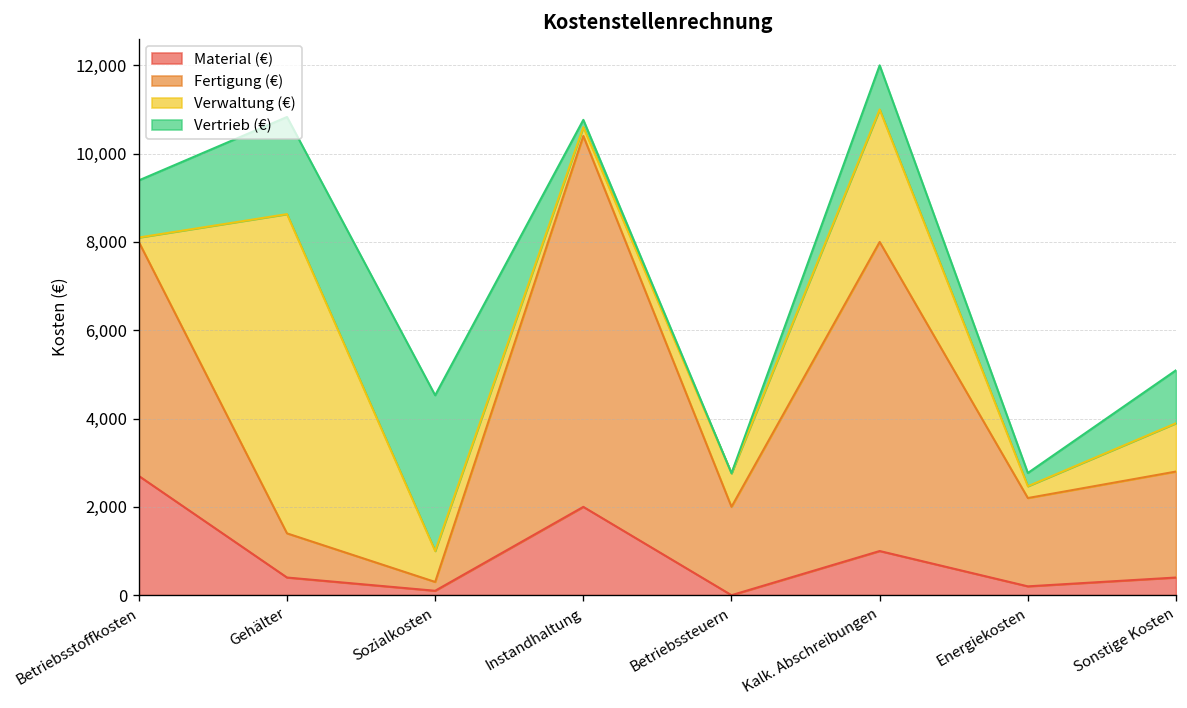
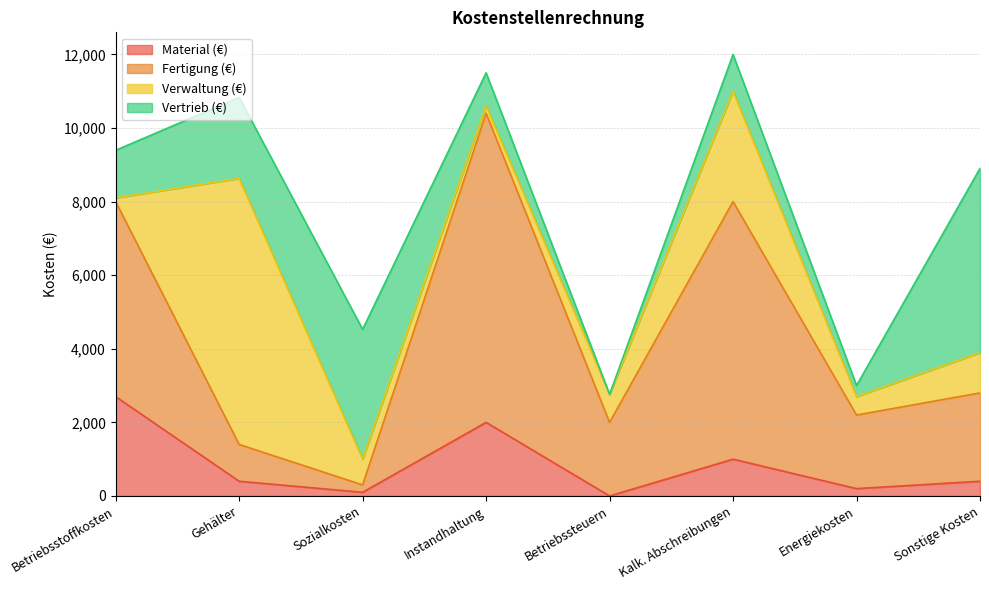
Vertrieb (€), Instandhaltung: 200 -> 900
Verwaltung (€), Energiekosten: 300 -> 500
Vertrieb (€), Sonstige Kosten: 1,200 -> 5,000
